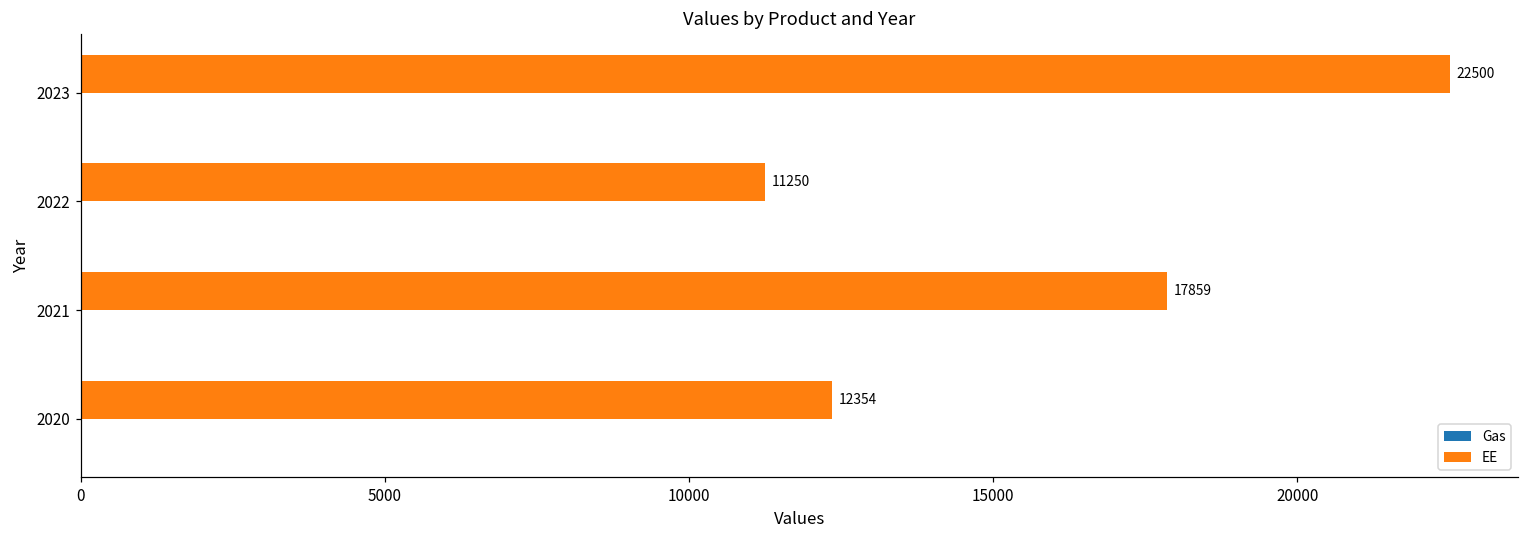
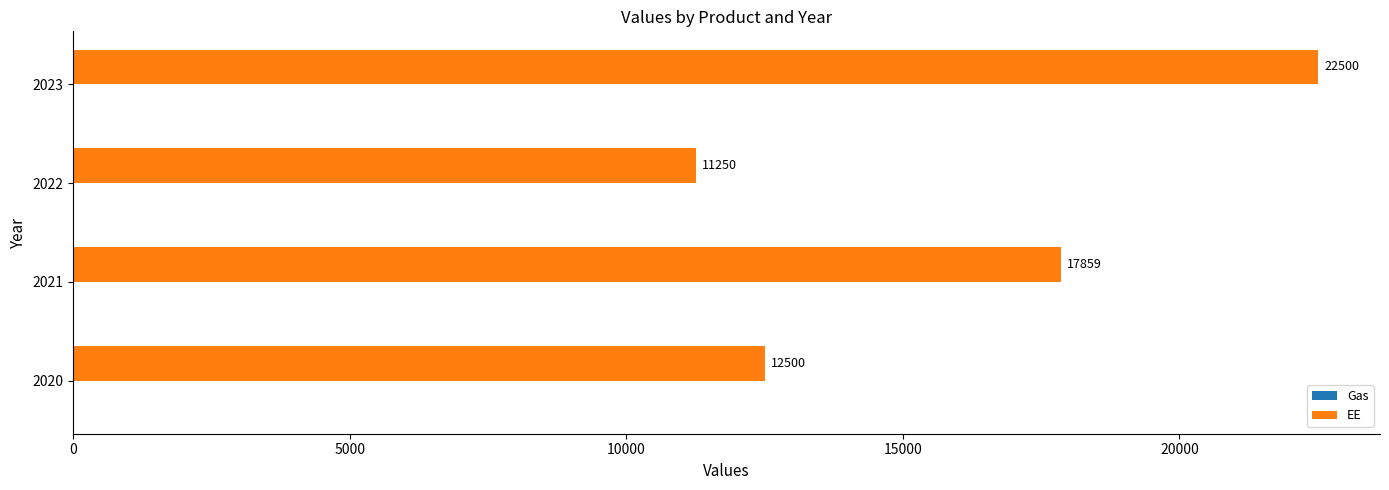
EE, 2020: 12354 -> 12500
